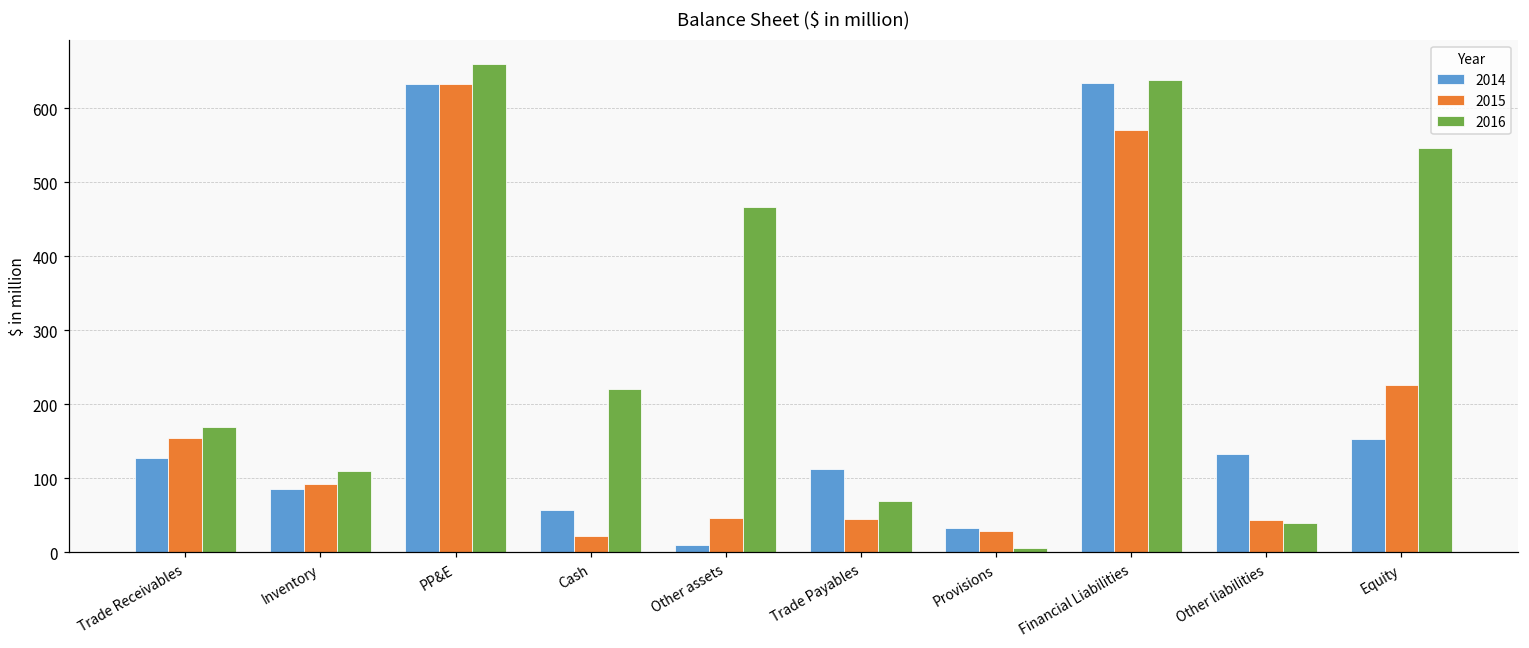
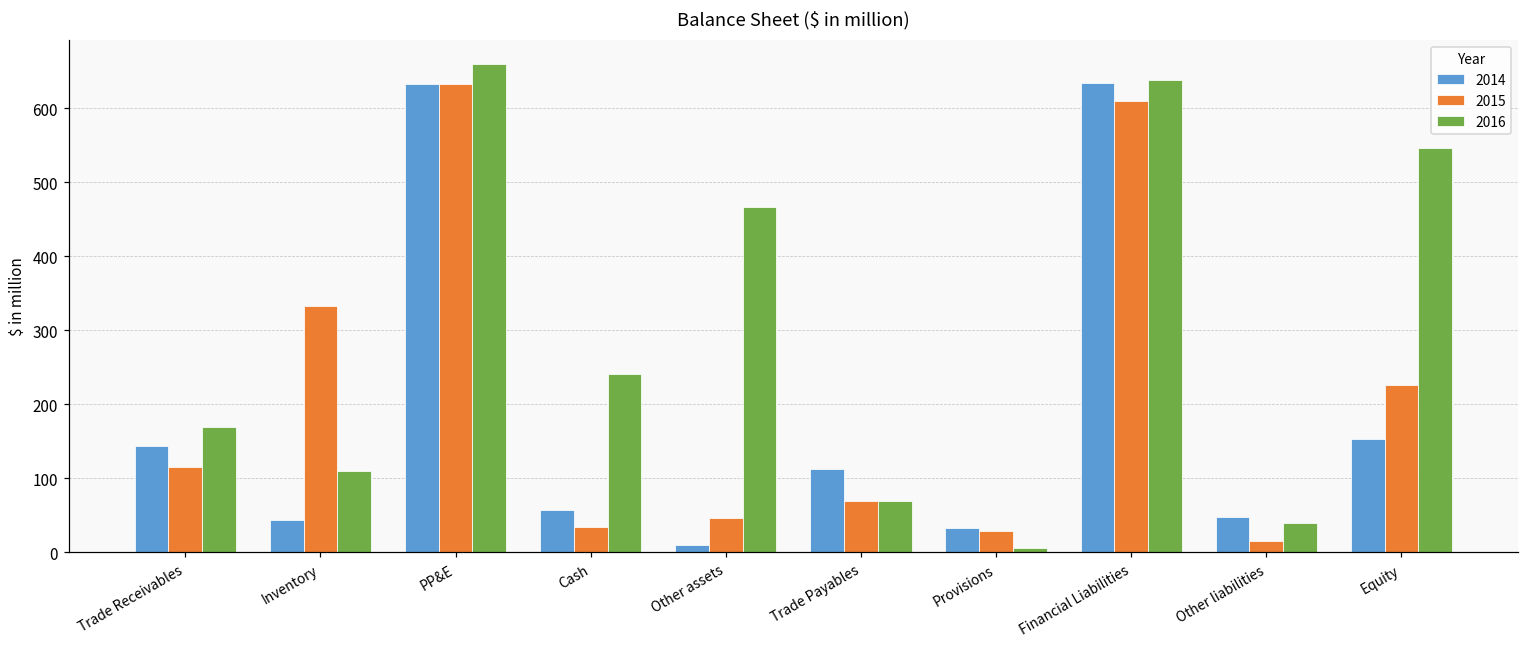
2014, Trade Receivables: 130 -> 140
2015, Trade Receivables: 150 -> 110
2014, Inventory: 80 -> 40
2015, Inventory: 90 -> 330
2015, Cash: 20 -> 30
2016, Cash: 220 -> 240
2015, Trade Payables: 50 -> 70
2015, Financial Liabilities: 570 -> 610
2014, Other liabilities: 130 -> 50
2015, Other liabilities: 40 -> 20
